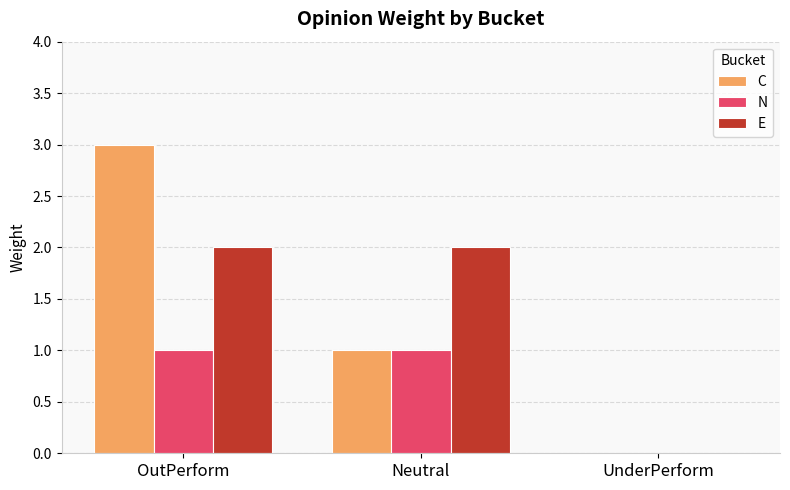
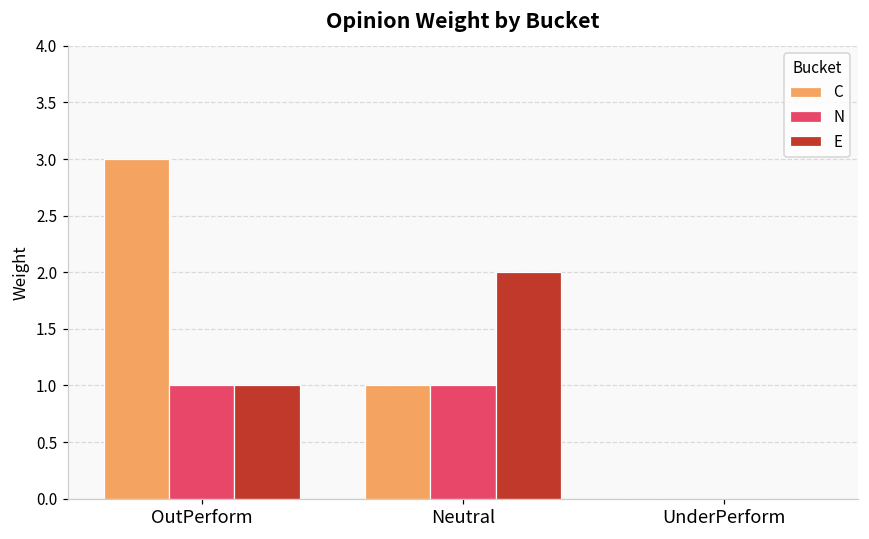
E, OutPerform: 2 -> 1
